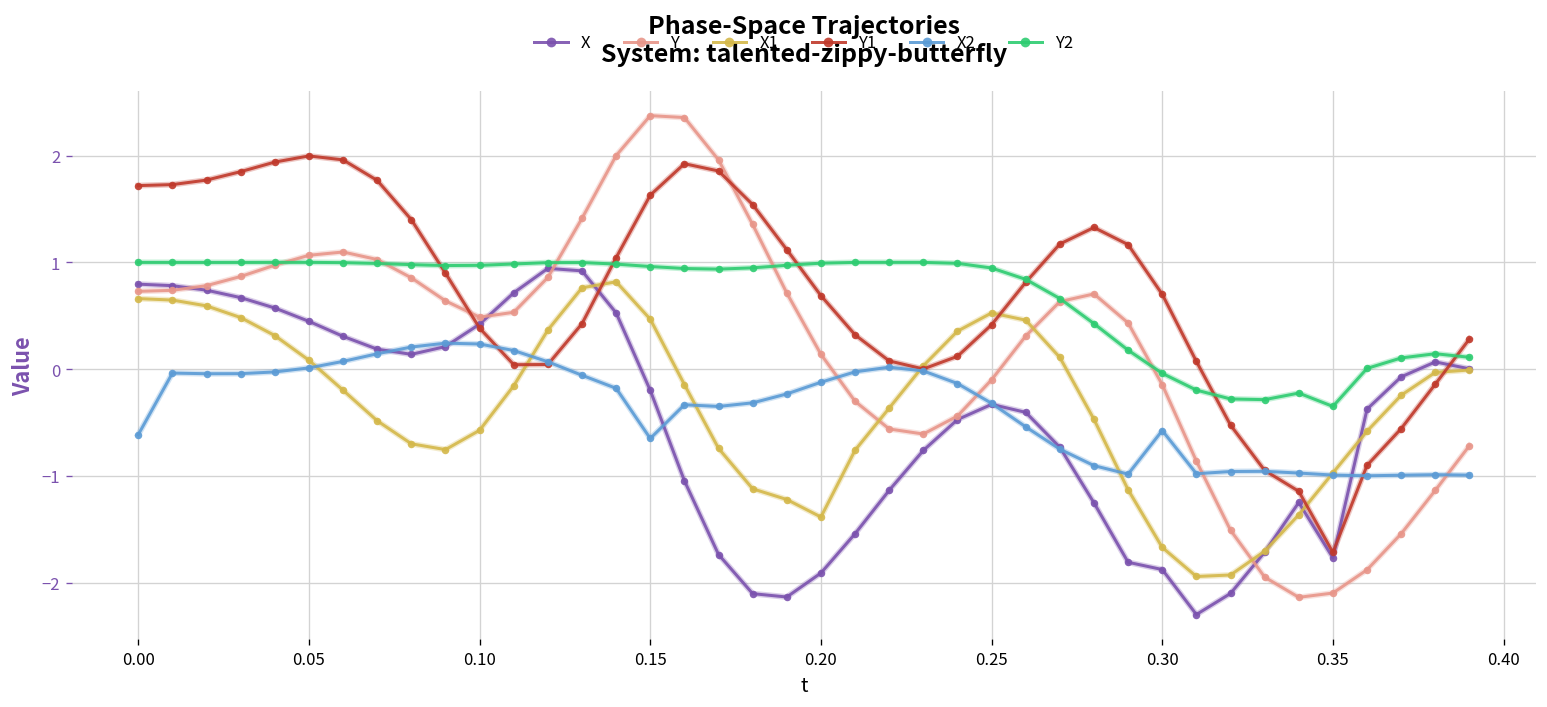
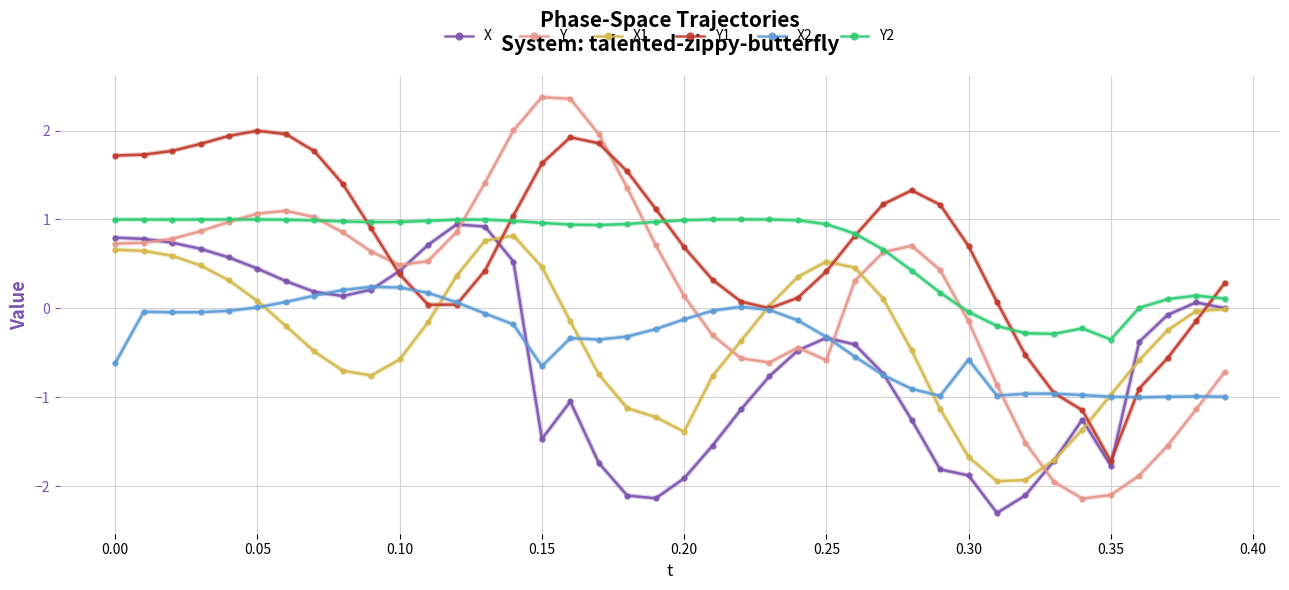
X, 0.15: -0.2 -> -1.5
Y, 0.25: -0.1 -> -0.6
